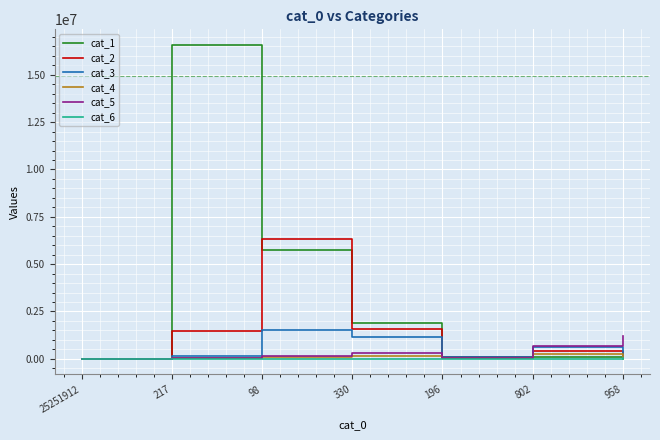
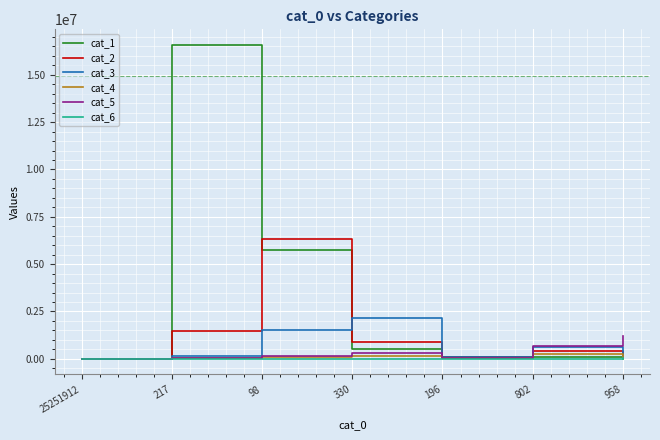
cat_1, 330: 1900000 -> 500000
cat_2, 330: 1600000 -> 900000
cat_3, 330: 1100000 -> 2100000
